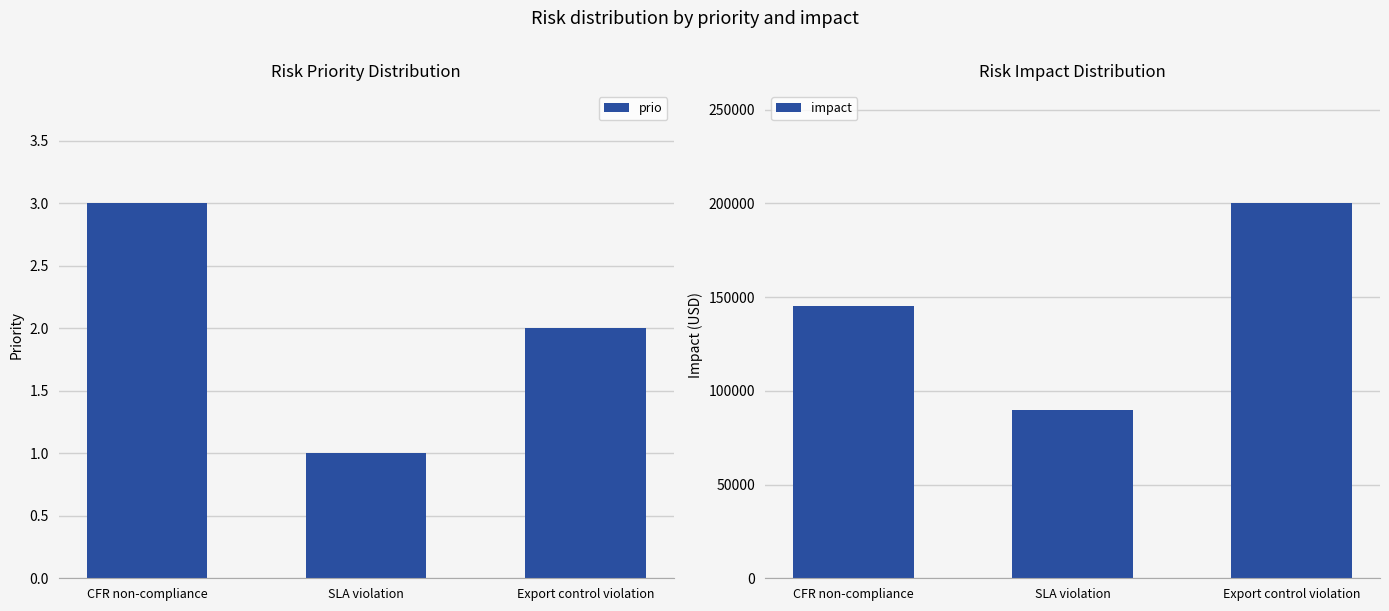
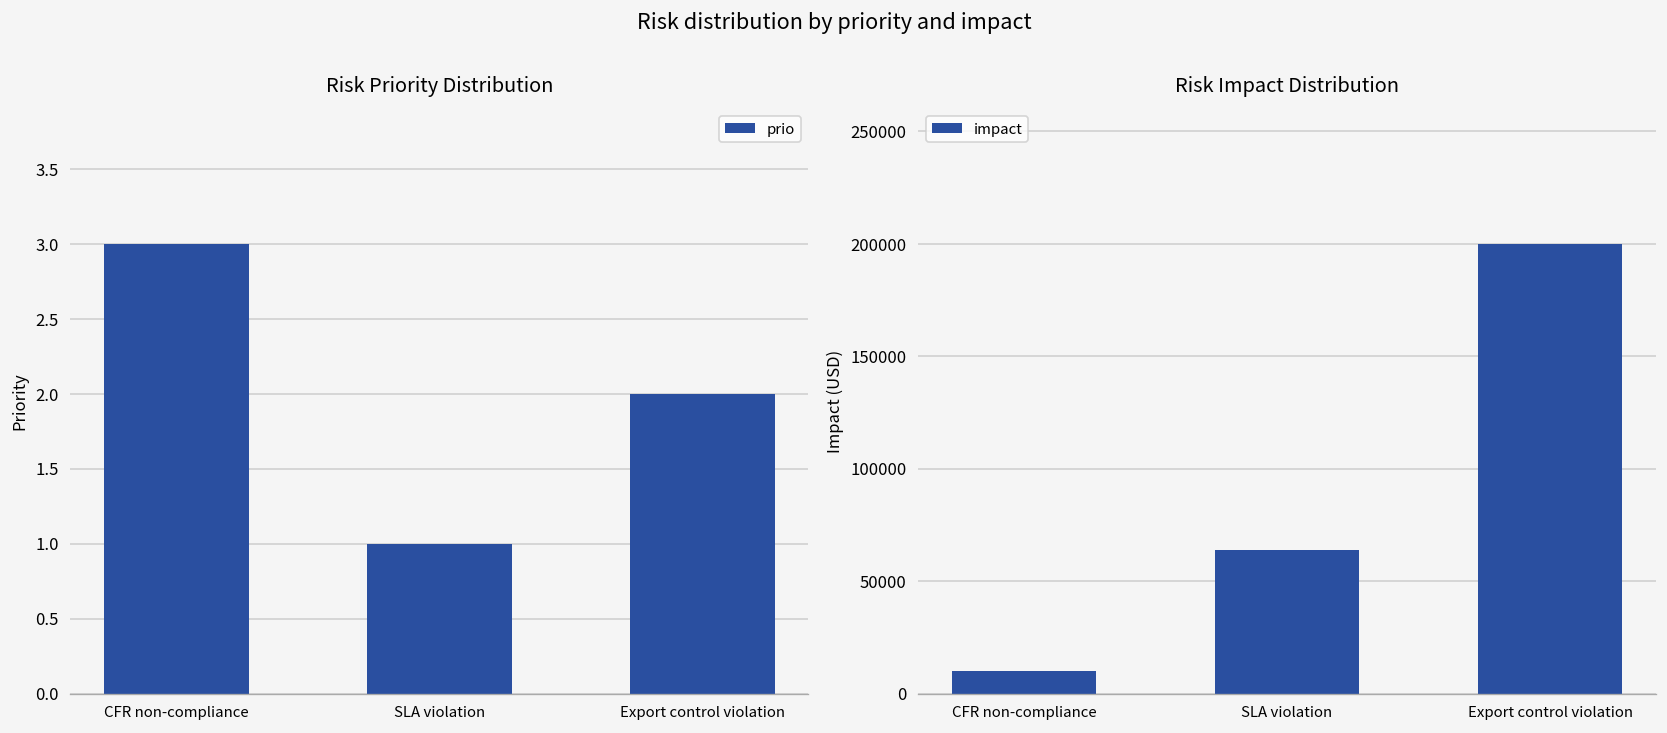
Risk Impact Distribution, CFR non-compliance: 145000 -> 10000
Risk Impact Distribution, SLA violation: 90000 -> 64000
